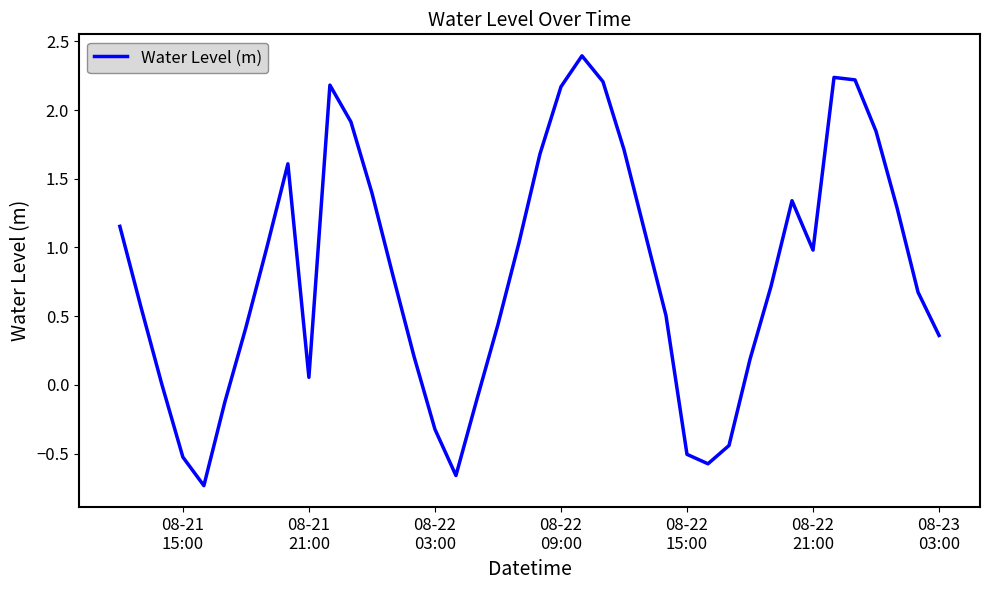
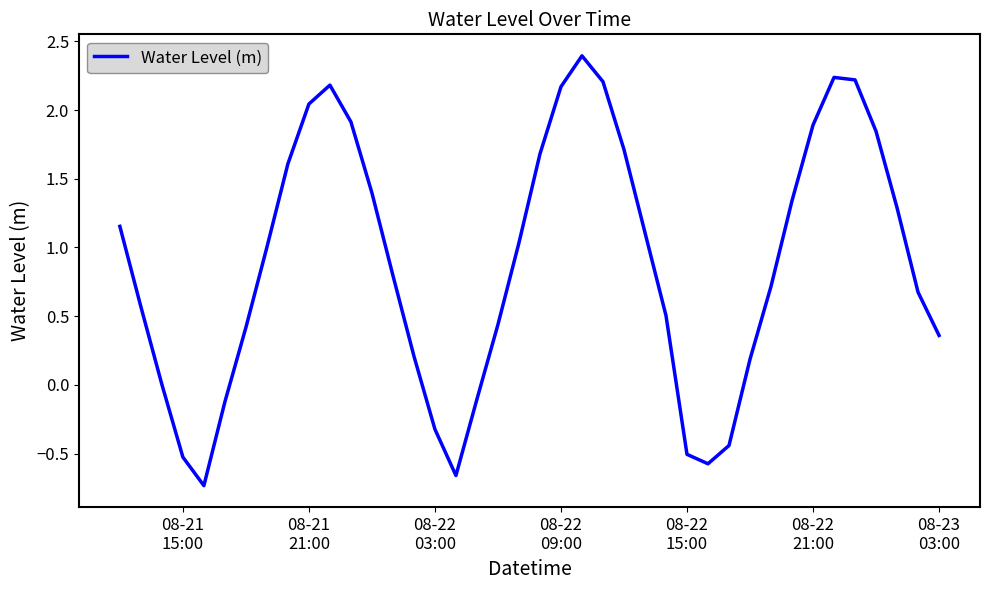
08-21 21:00: 0.05 -> 2.04
08-22 21:00: 0.98 -> 1.89
